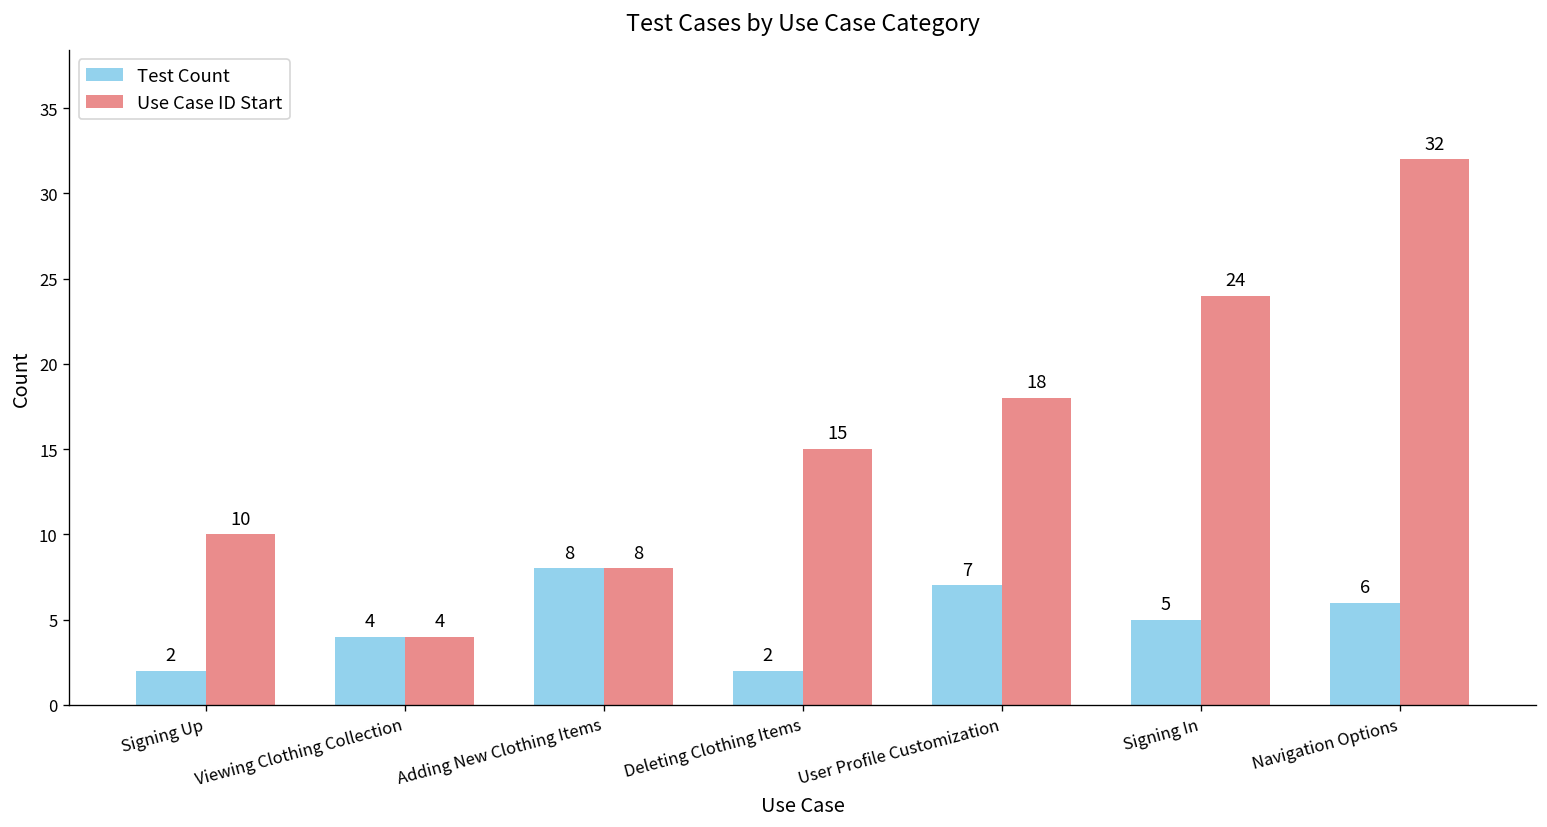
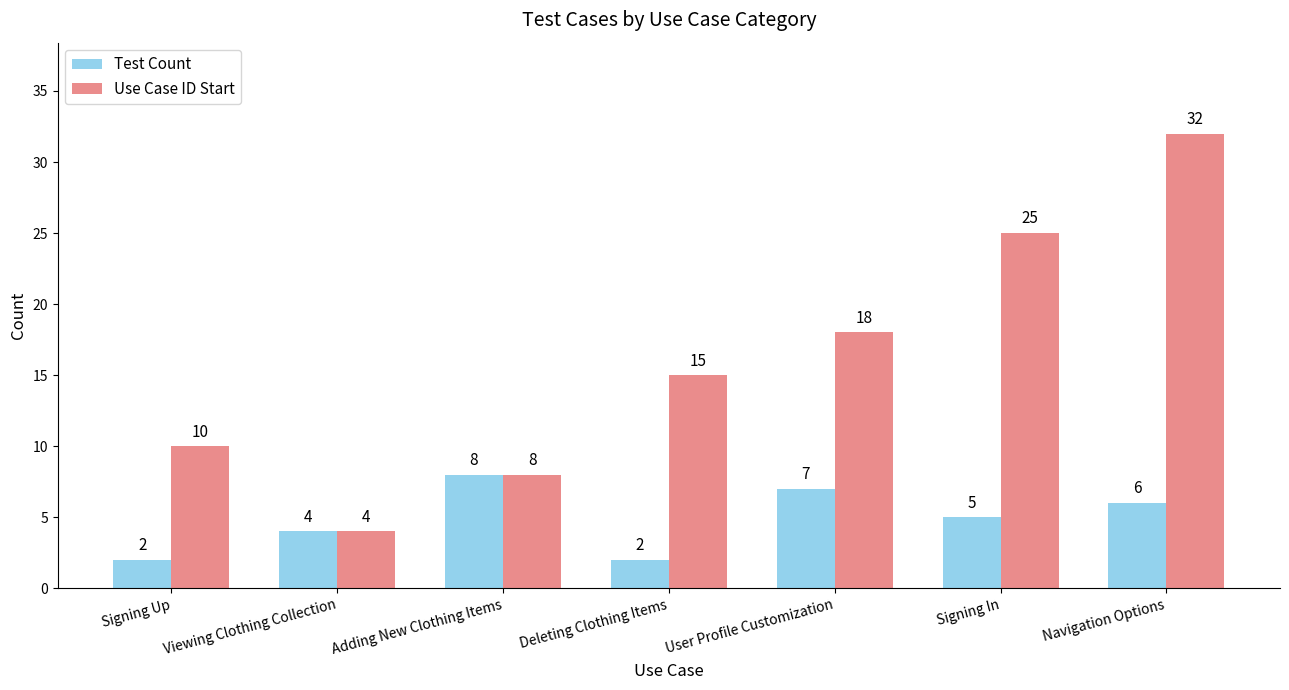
Use Case ID Start, Signing In: 24 -> 25
